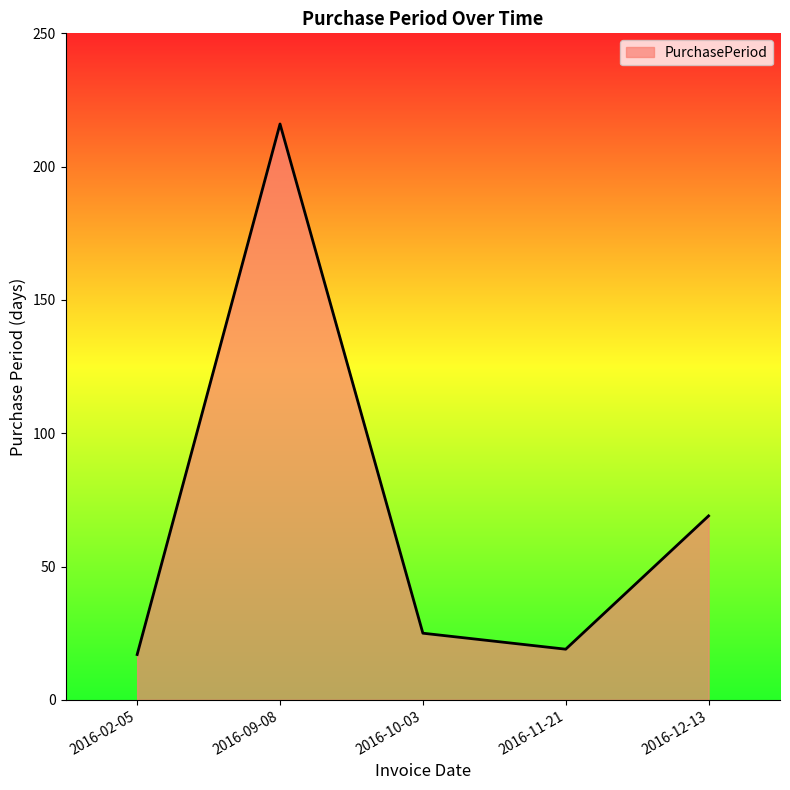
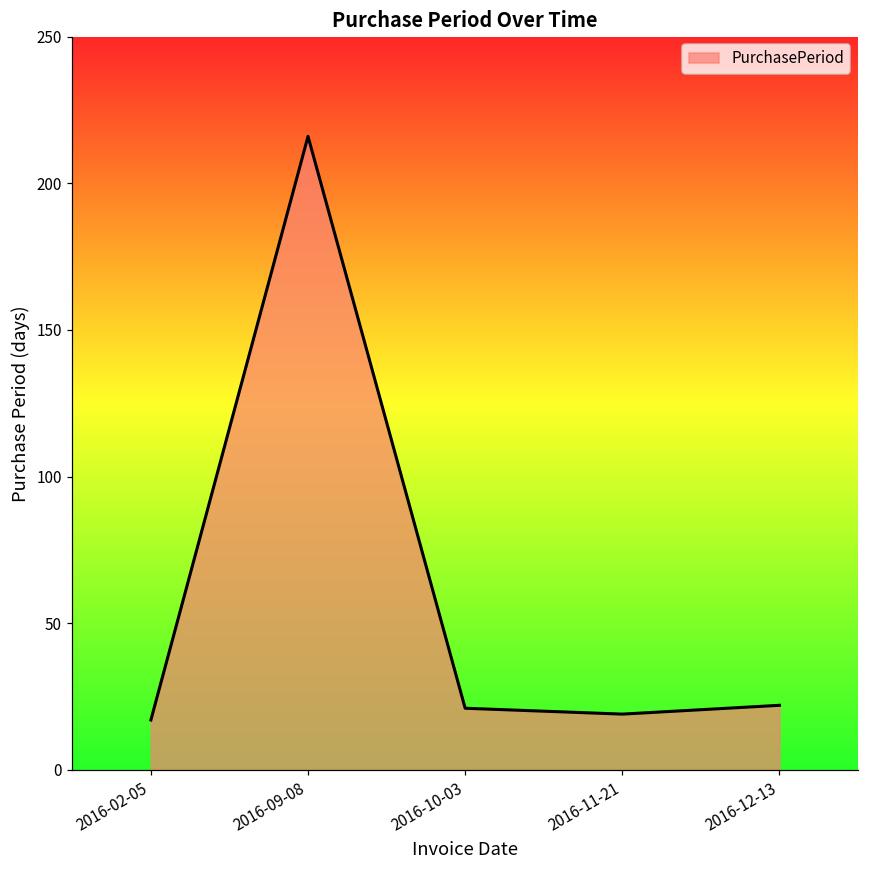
2016-10-03: 25 -> 21
2016-12-13: 69 -> 22
